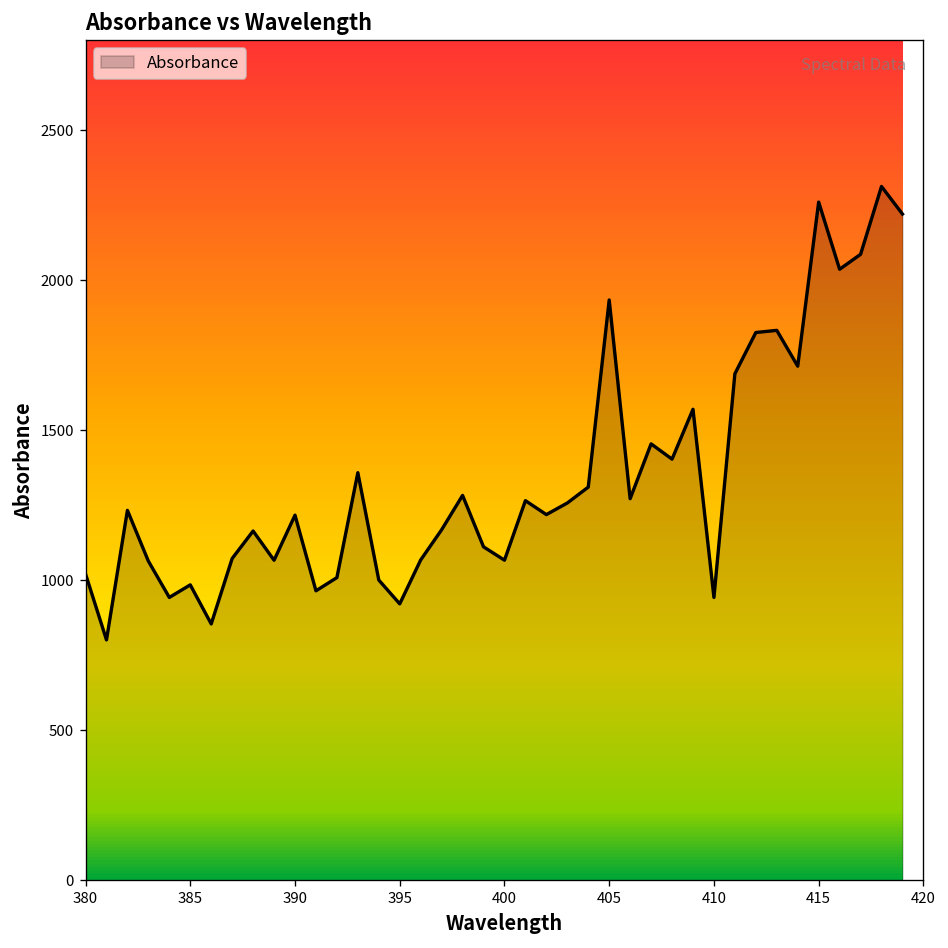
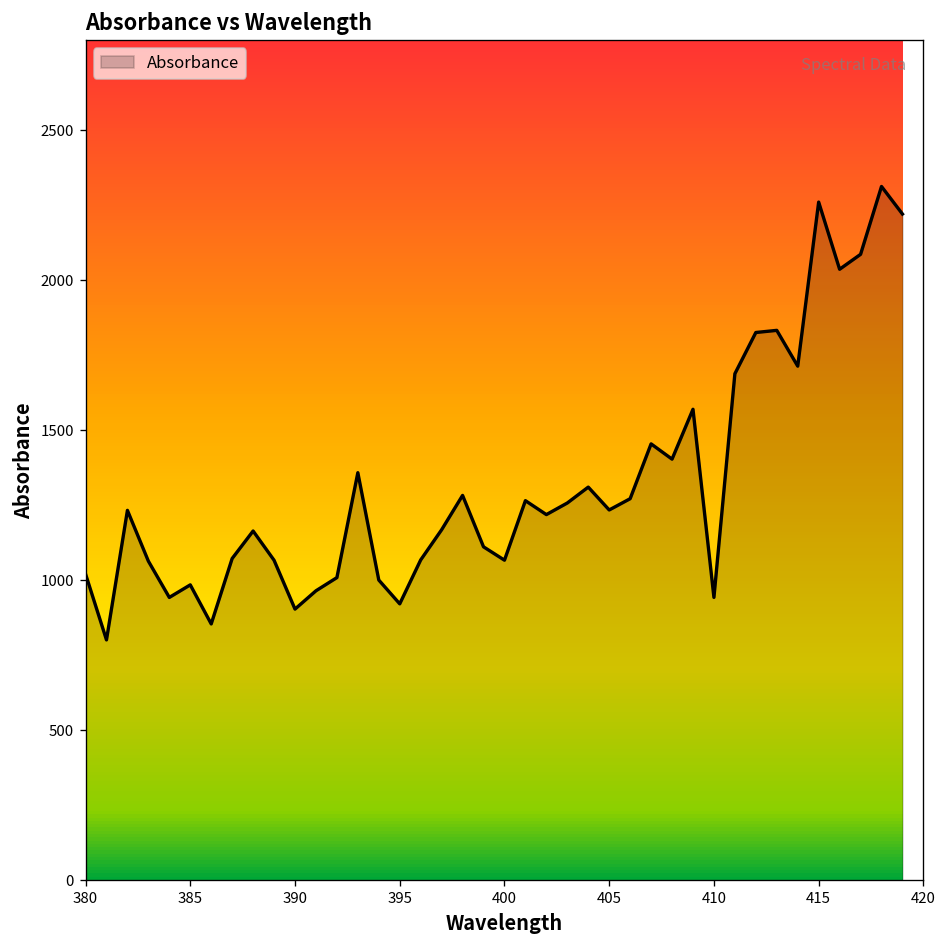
390: 1220 -> 900
405: 1930 -> 1230
